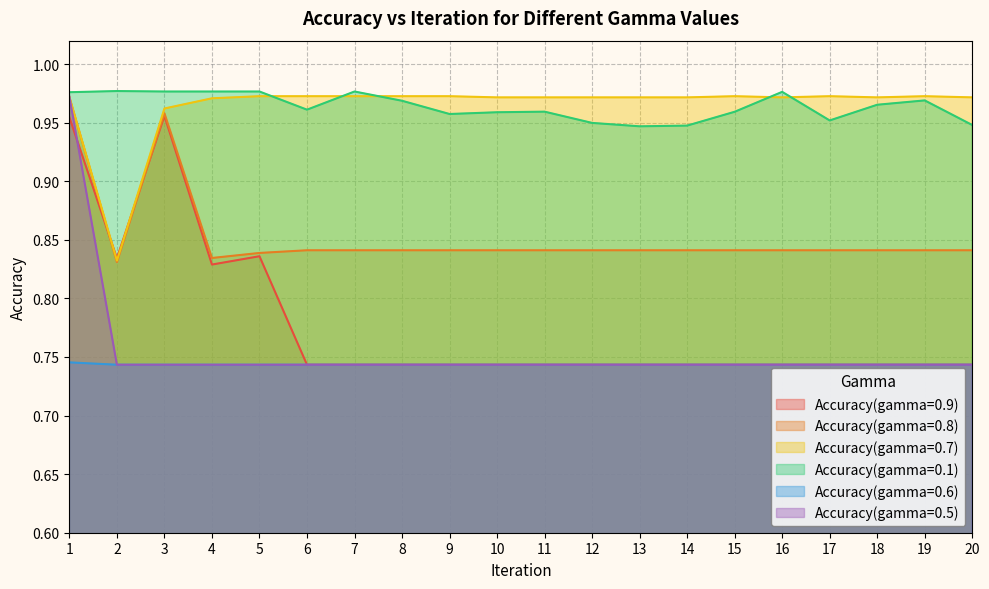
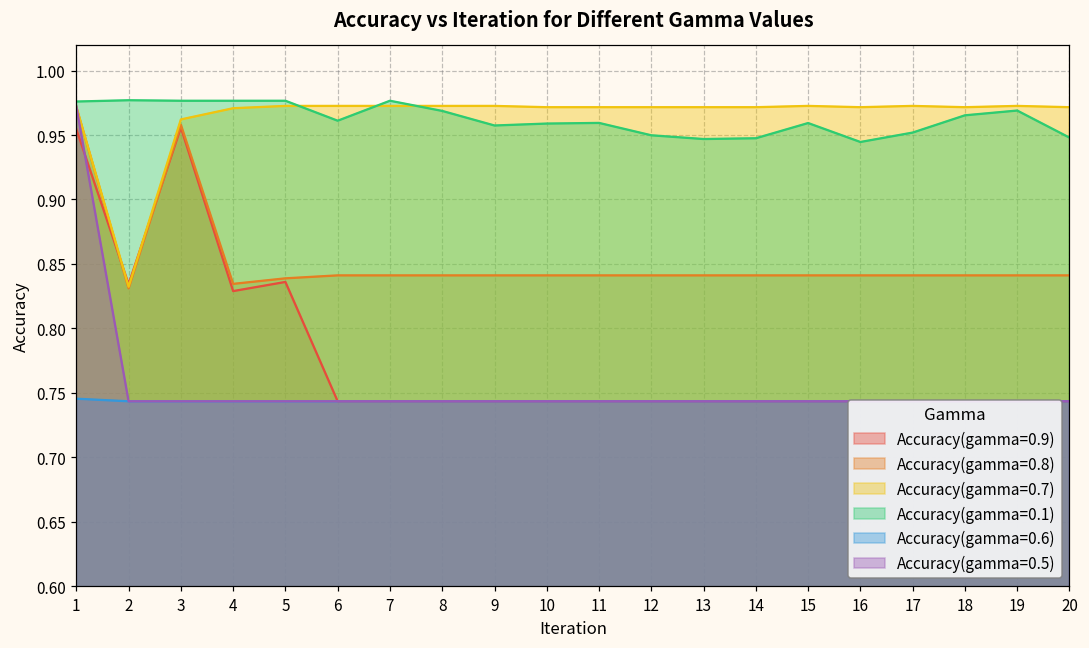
Accuracy(gamma=0.1), 16: 0.976 -> 0.945
